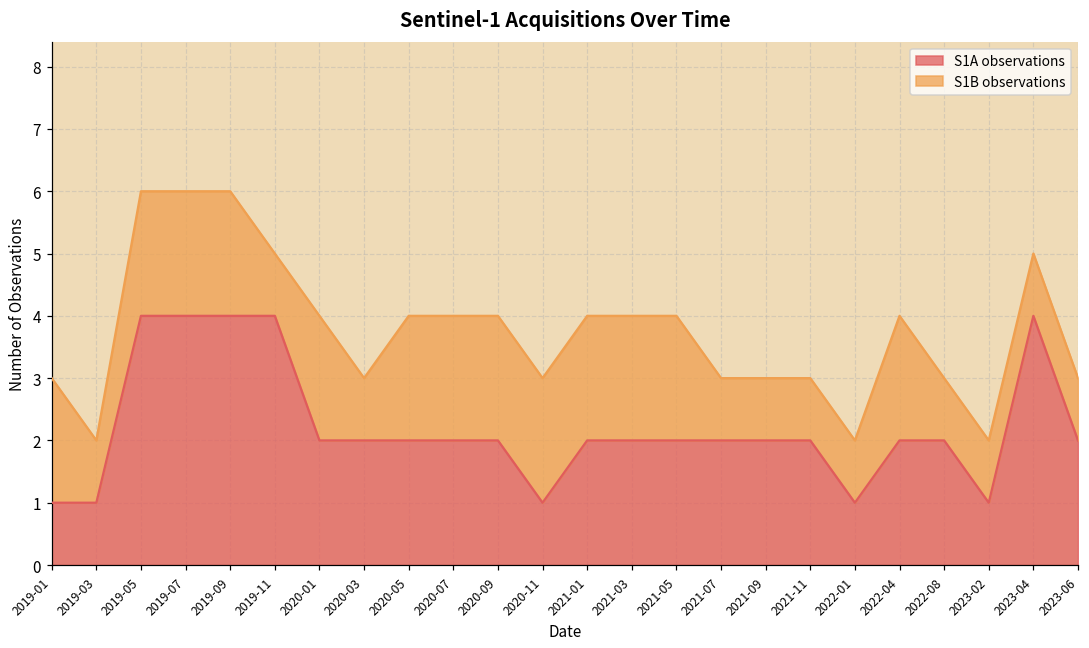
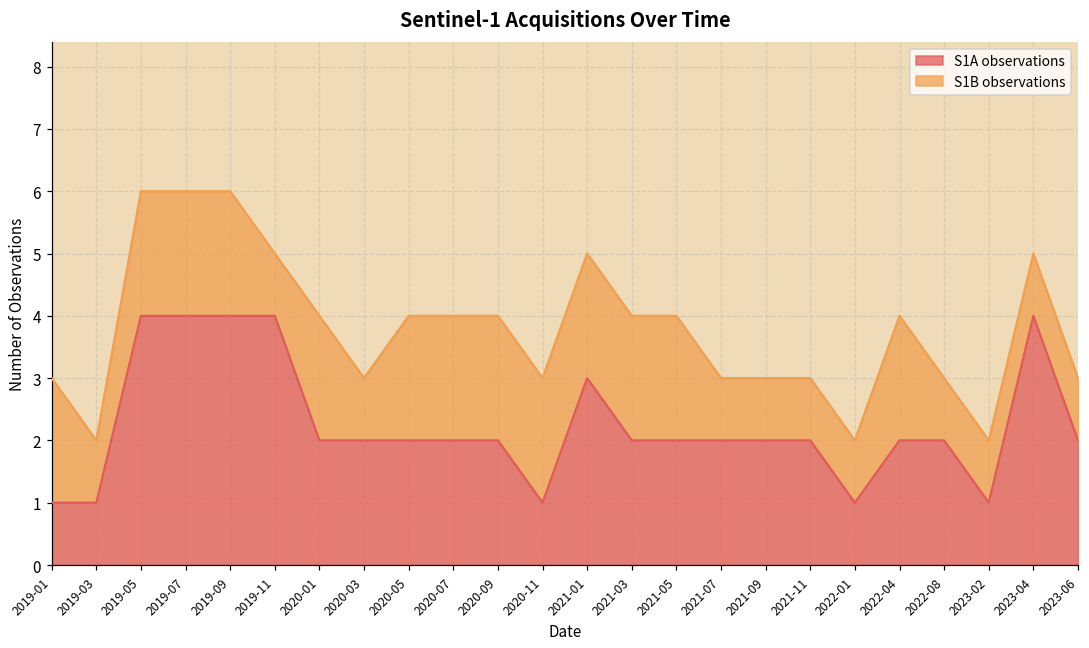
S1A observations, 2021-01: 2 -> 3
